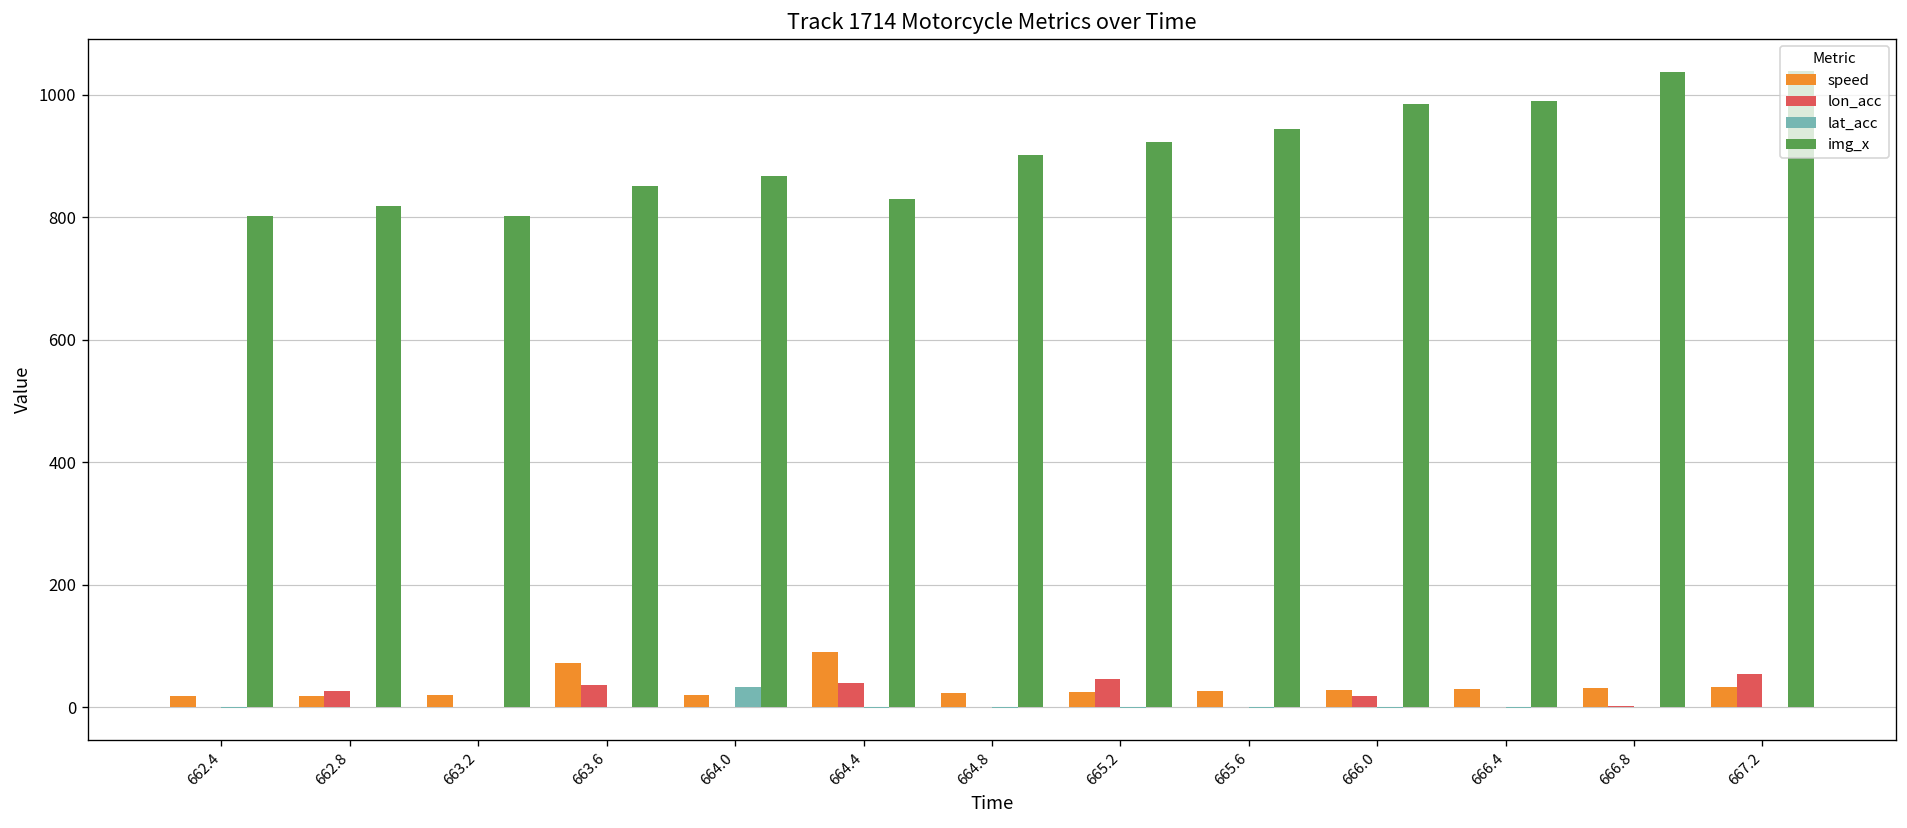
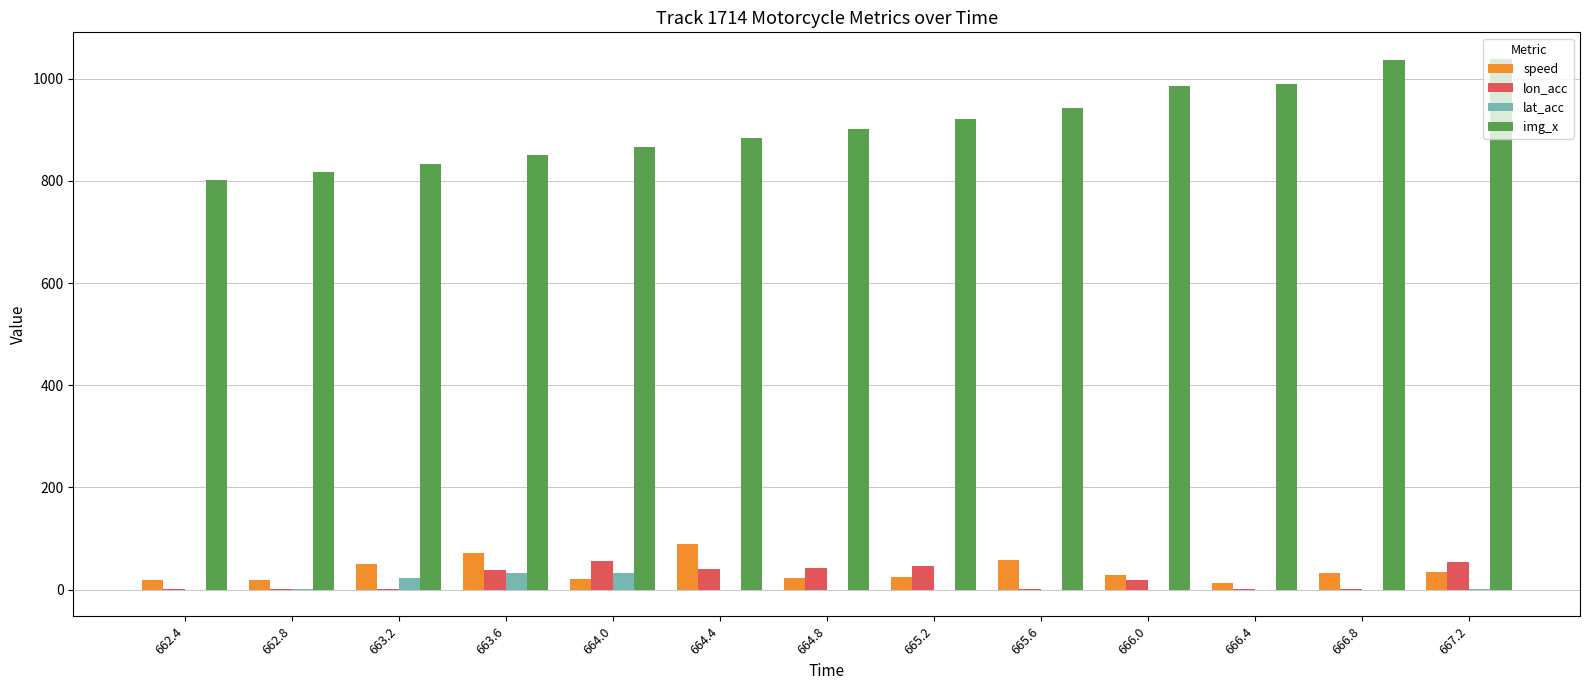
lon_acc, 662.8: 30 -> 0
speed, 663.2: 20 -> 50
lat_acc, 663.2: 0 -> 20
img_x, 663.2: 800 -> 830
lat_acc, 663.6: 0 -> 30
lon_acc, 664.0: 0 -> 60
img_x, 664.4: 830 -> 880
lon_acc, 664.8: 0 -> 40
speed, 665.6: 30 -> 60
speed, 666.4: 30 -> 10
